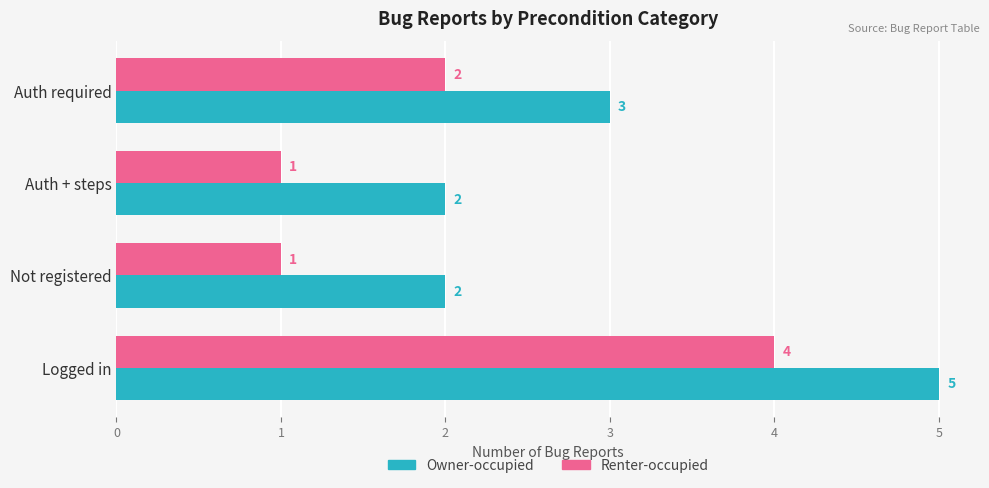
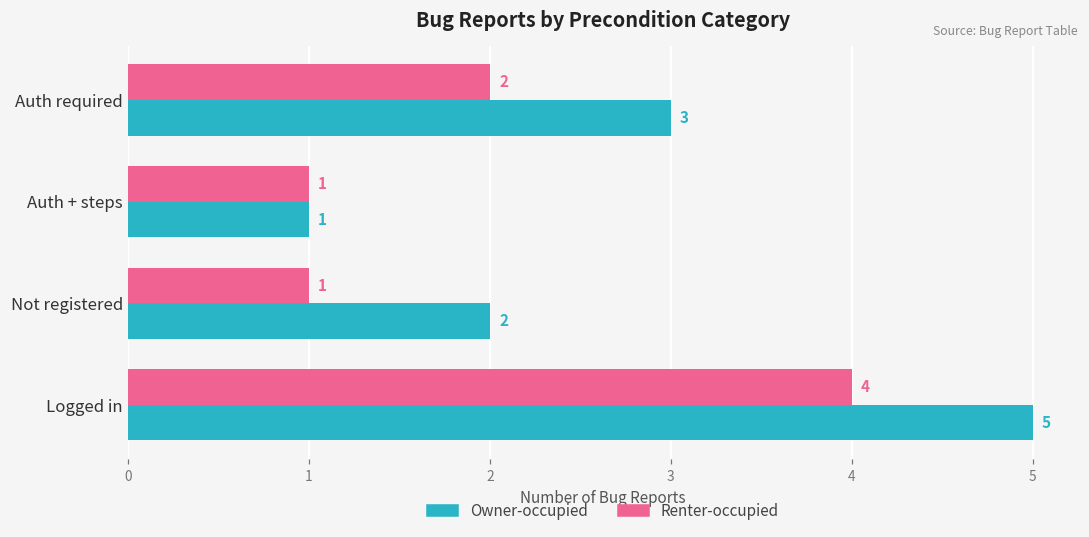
Owner-occupied, Auth + steps: 2 -> 1
